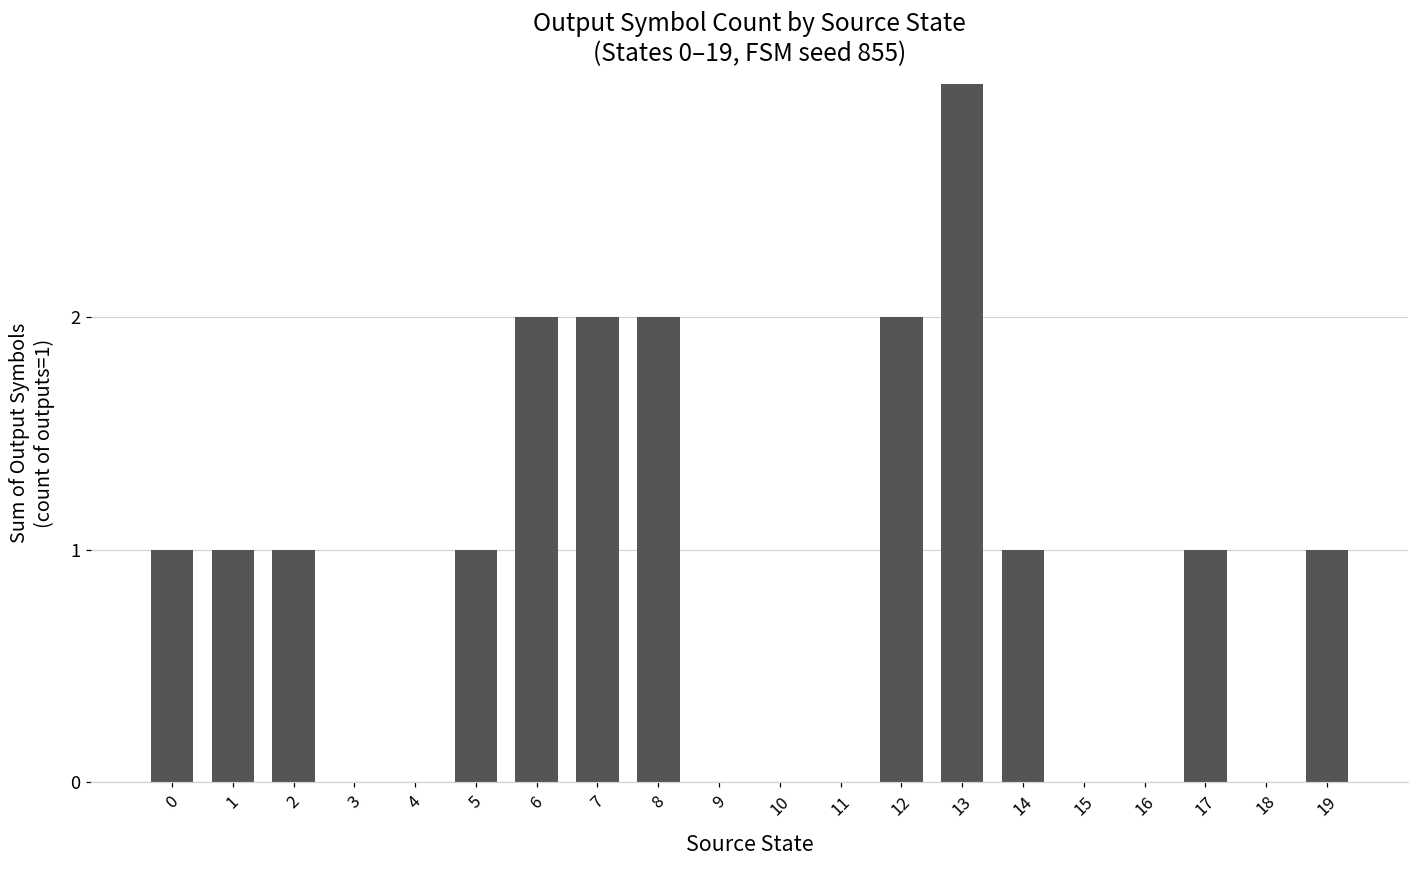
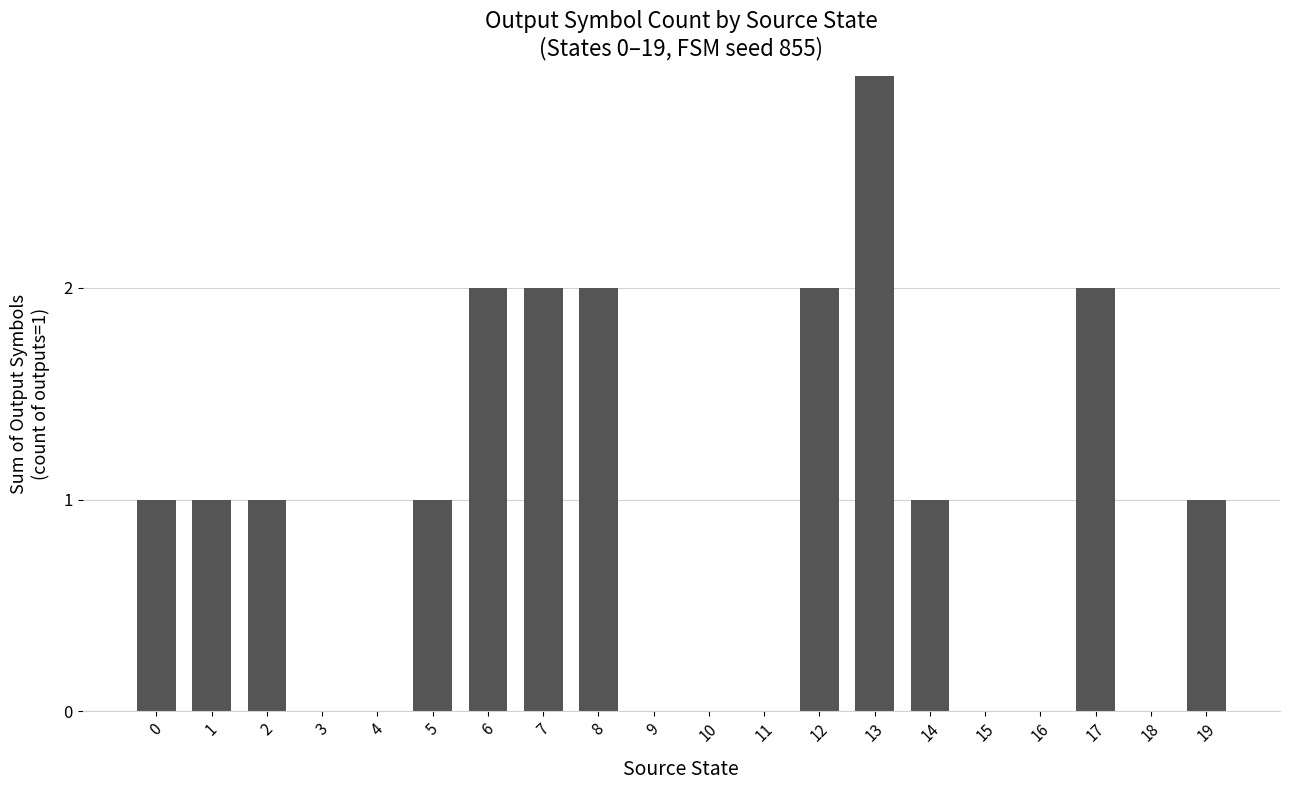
17: 1 -> 2
